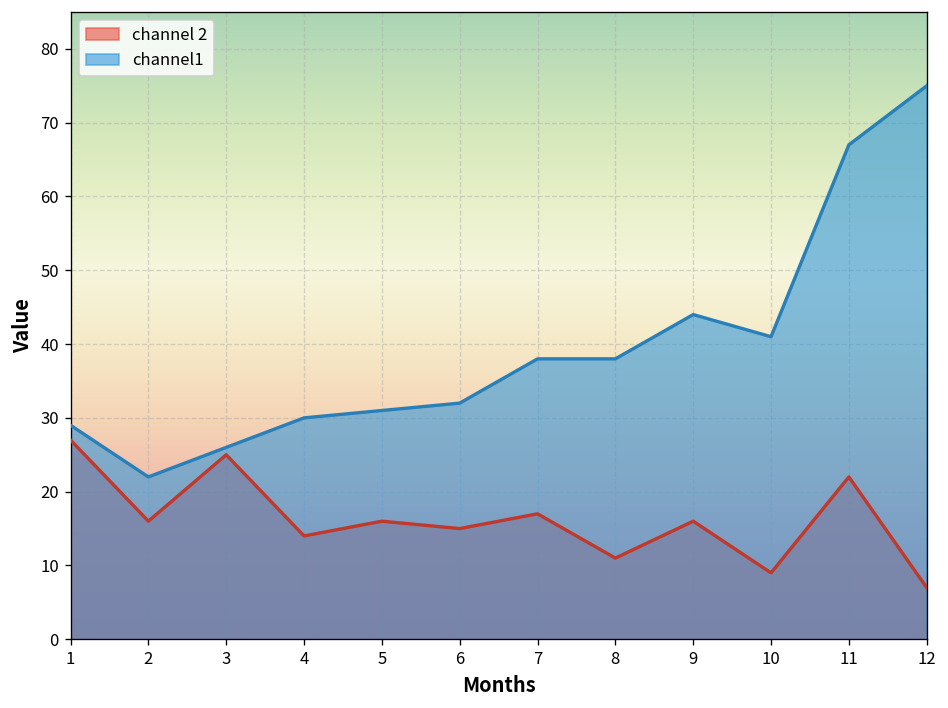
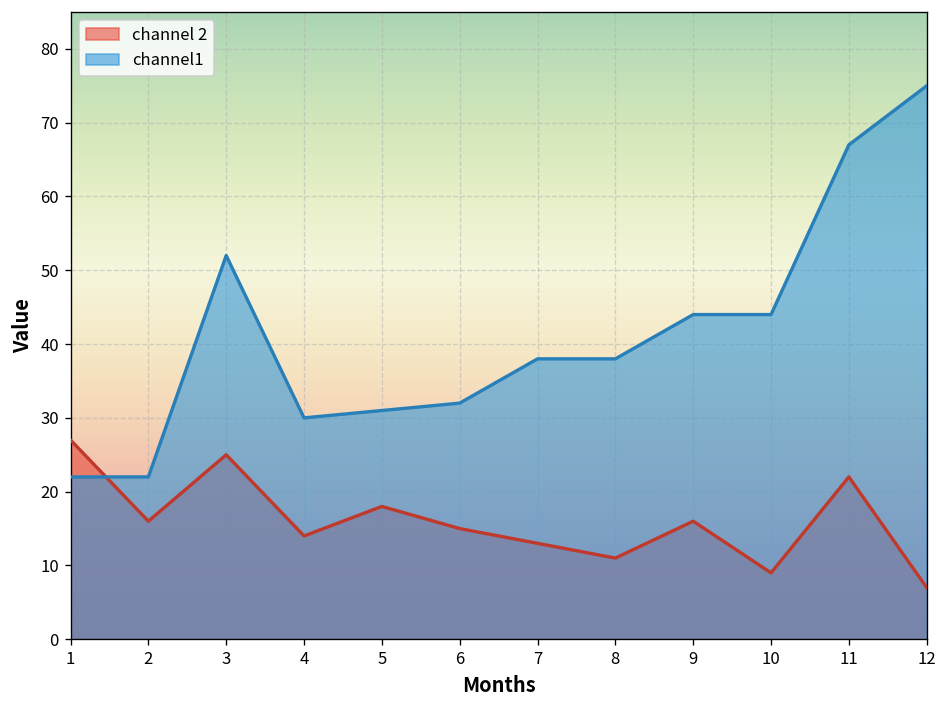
channel1, 1: 29 -> 22
channel1, 3: 26 -> 52
channel 2, 5: 16 -> 18
channel 2, 7: 17 -> 13
channel1, 10: 41 -> 44
